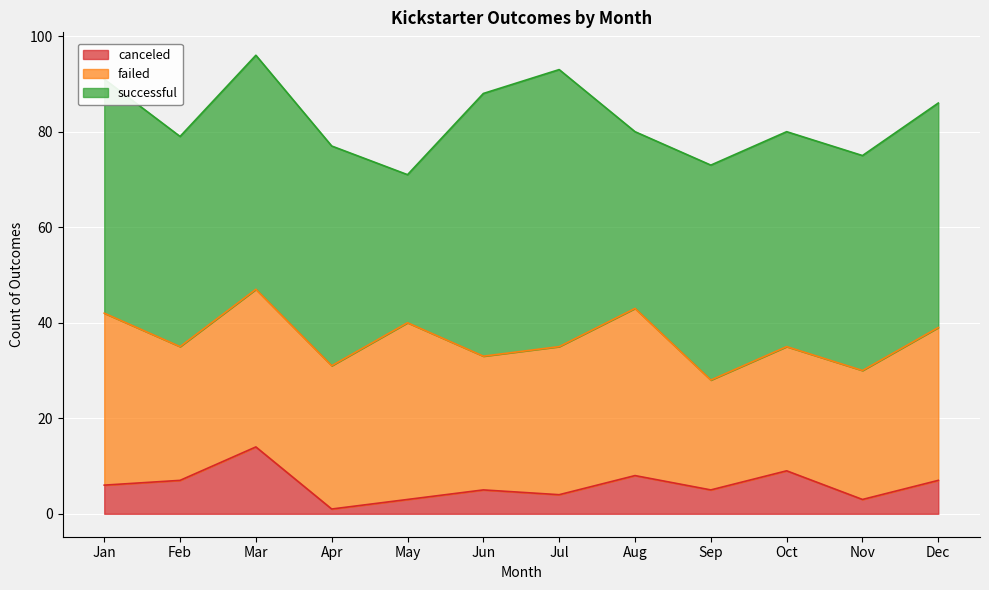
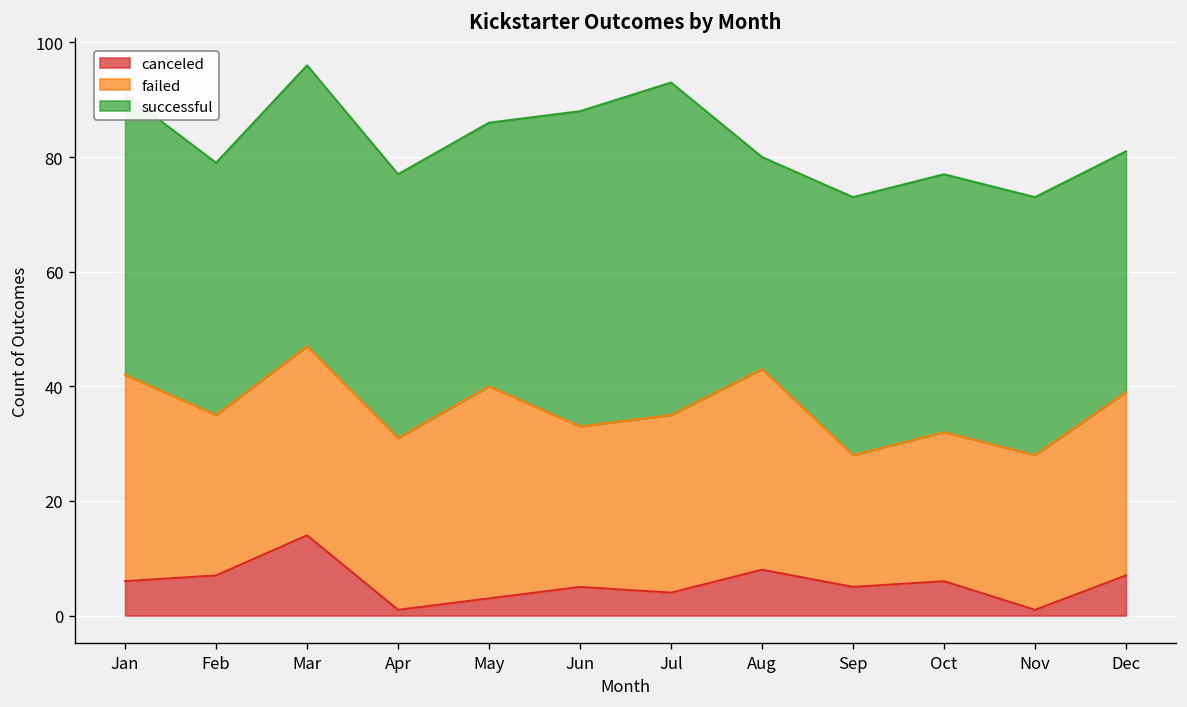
successful, May: 31 -> 46
canceled, Oct: 9 -> 6
canceled, Nov: 3 -> 1
successful, Dec: 47 -> 42
